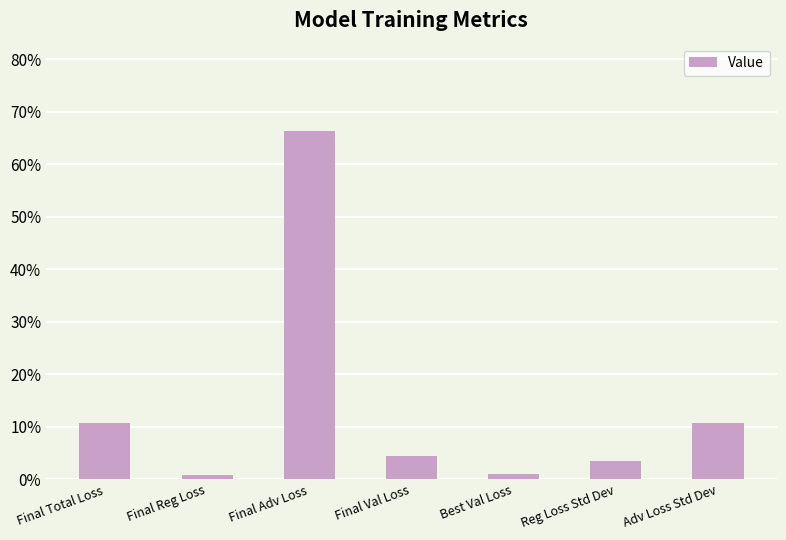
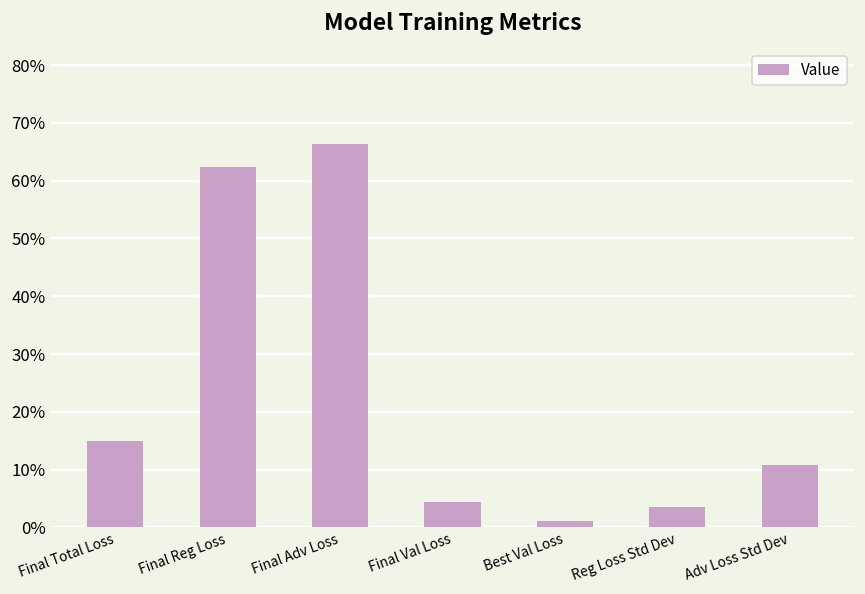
Final Total Loss: 11% -> 15%
Final Reg Loss: 1% -> 62%
